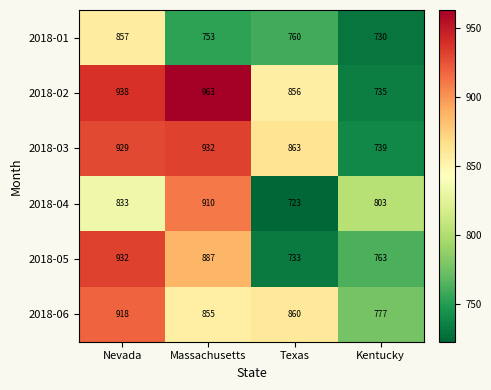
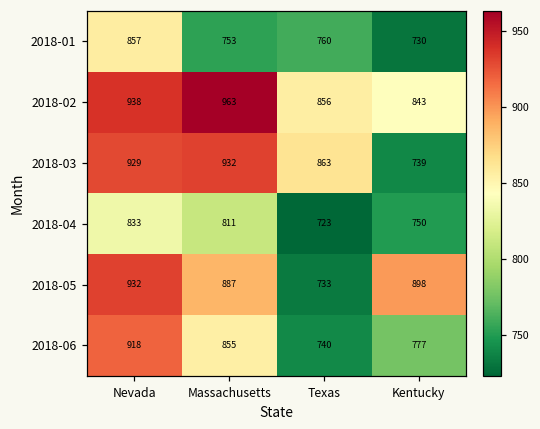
2018-02, Kentucky: 735 -> 843
2018-04, Massachusetts: 910 -> 811
2018-04, Kentucky: 803 -> 750
2018-05, Kentucky: 763 -> 898
2018-06, Texas: 860 -> 740
